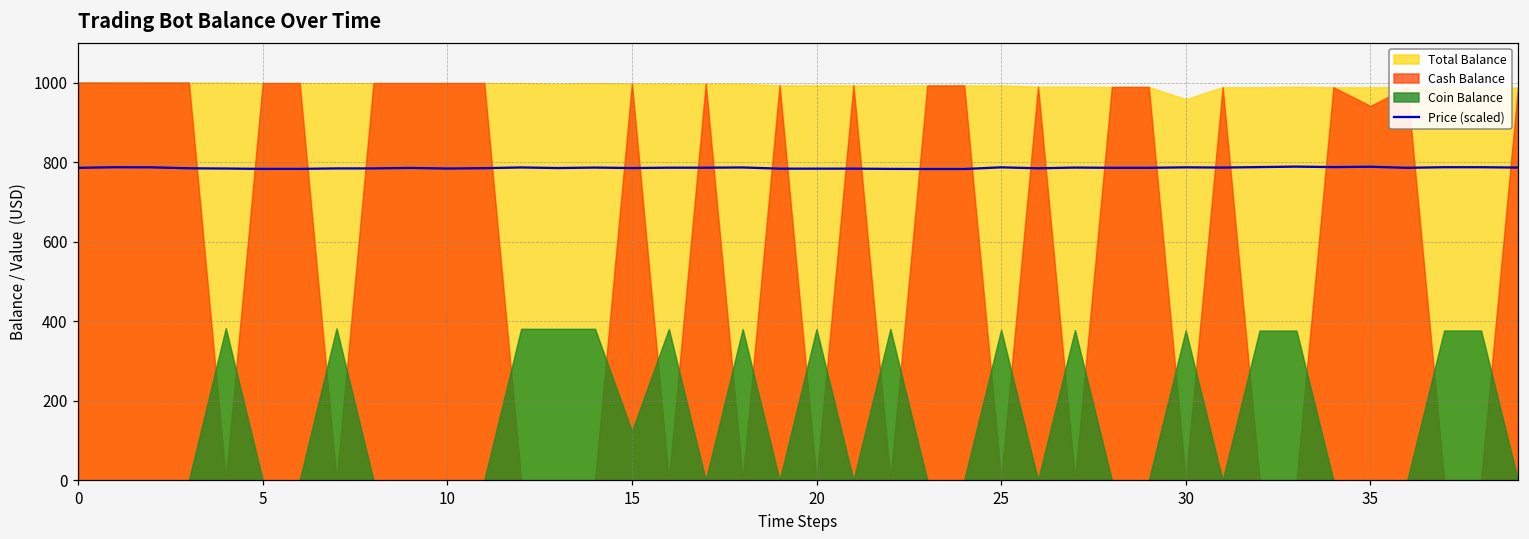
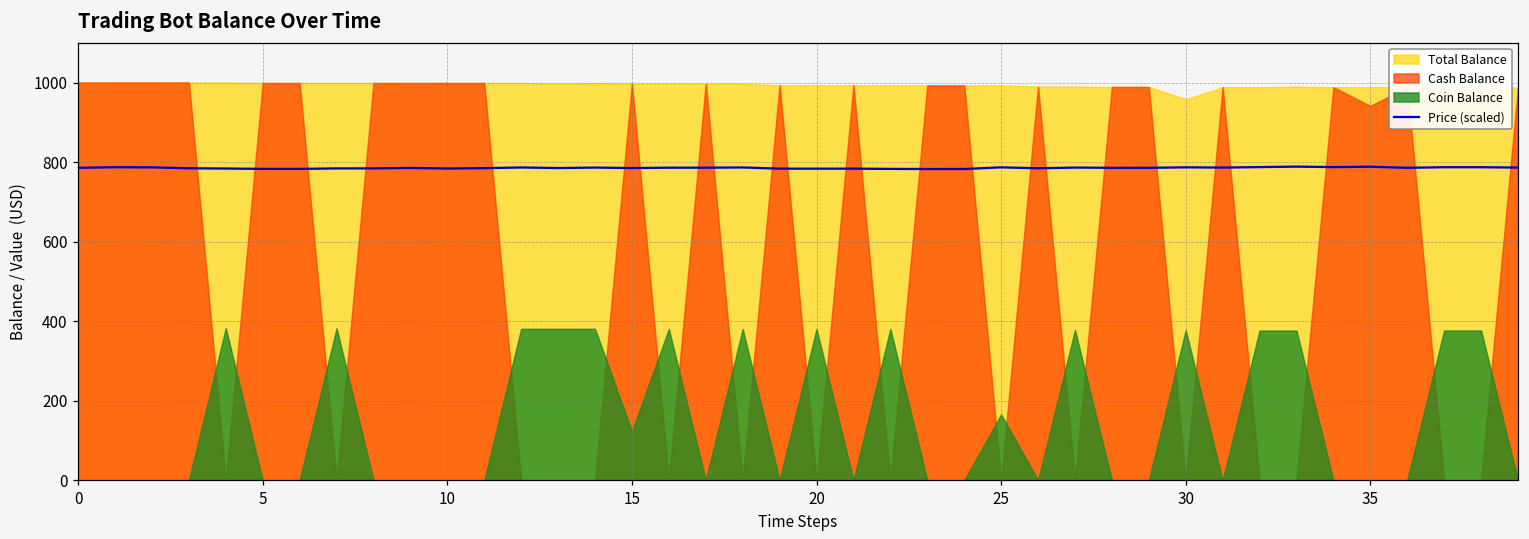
Coin Balance, 25: 380 -> 170
